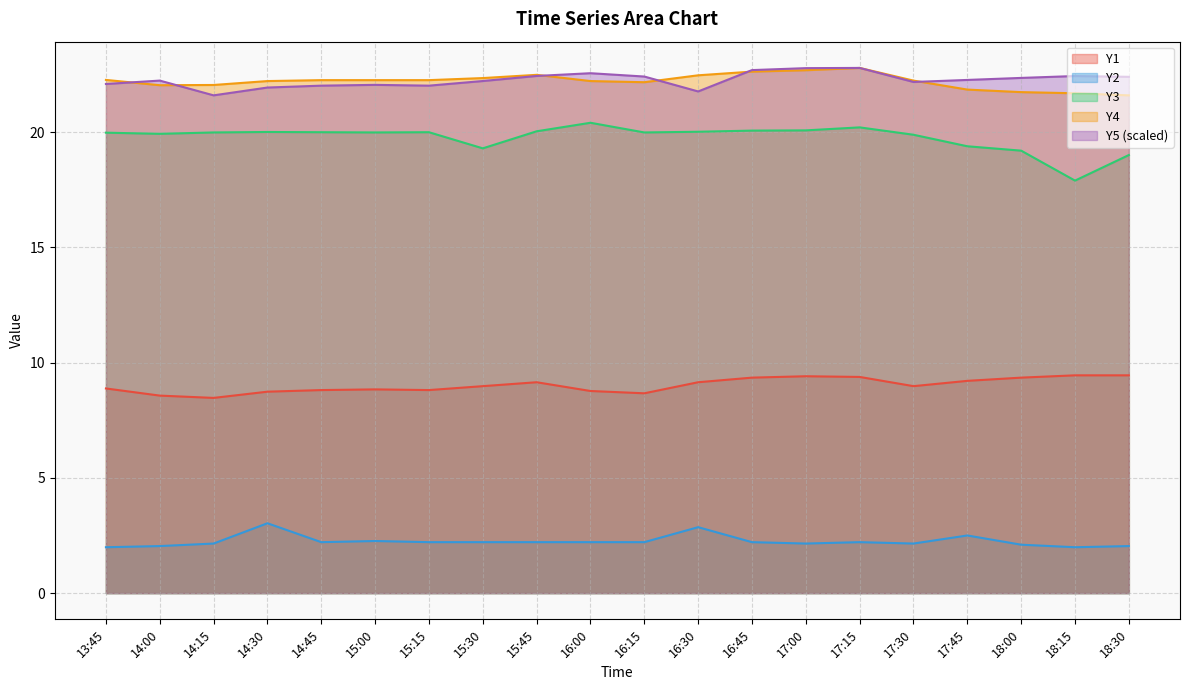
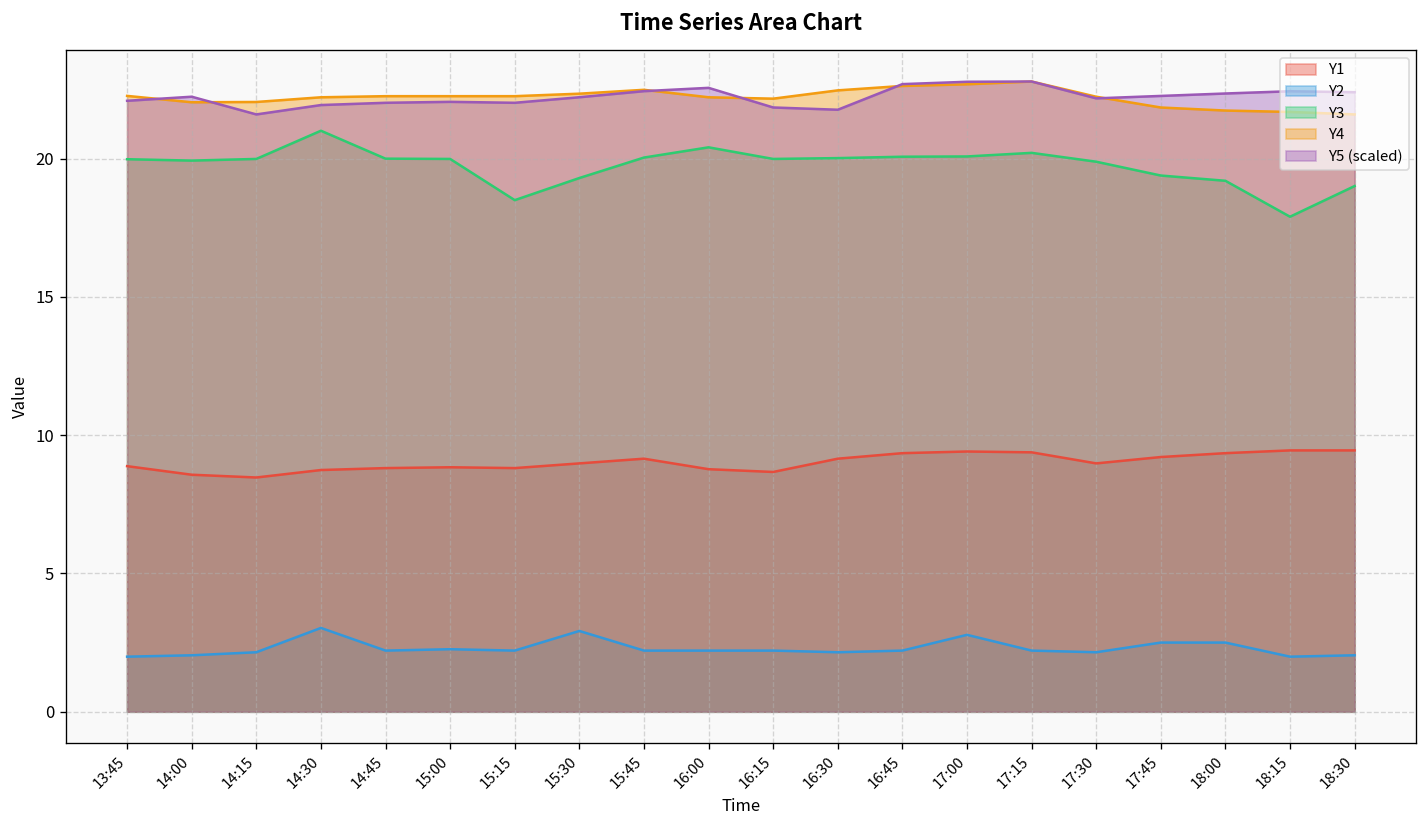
Y3, 14:30: 20.0 -> 21.0
Y3, 15:15: 20.0 -> 18.5
Y2, 15:30: 2.2 -> 2.9
Y5 (scaled), 16:15: 22.4 -> 21.9
Y2, 16:30: 2.9 -> 2.2
Y2, 17:00: 2.2 -> 2.8
Y2, 18:00: 2.1 -> 2.5
